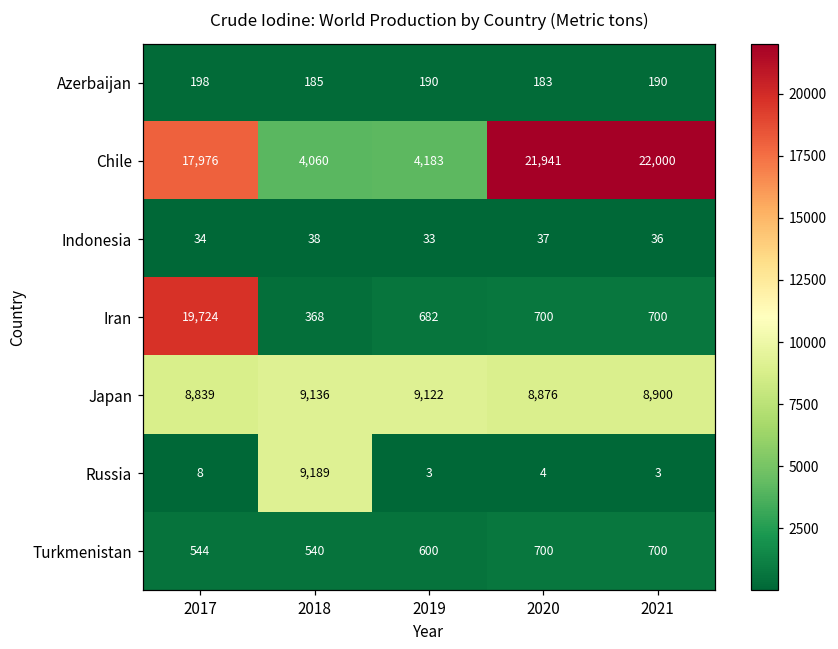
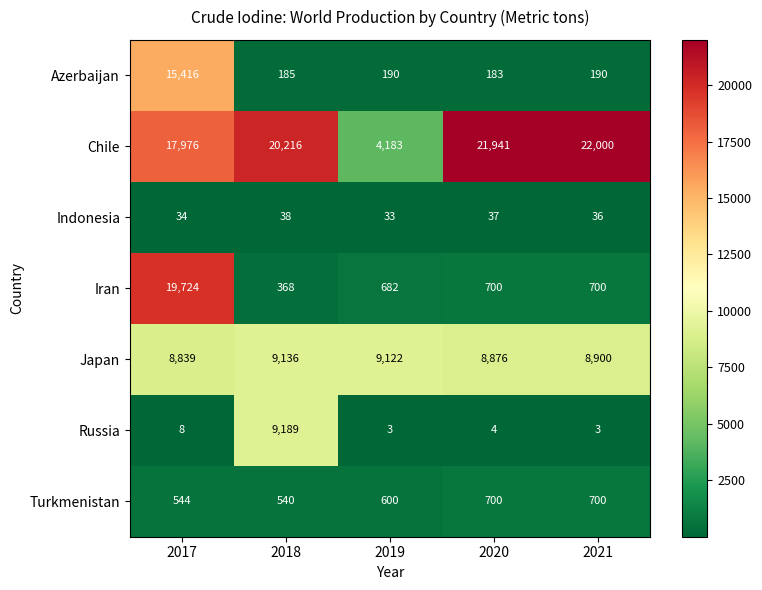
Azerbaijan, 2017: 198 -> 15,416
Chile, 2018: 4,060 -> 20,216
